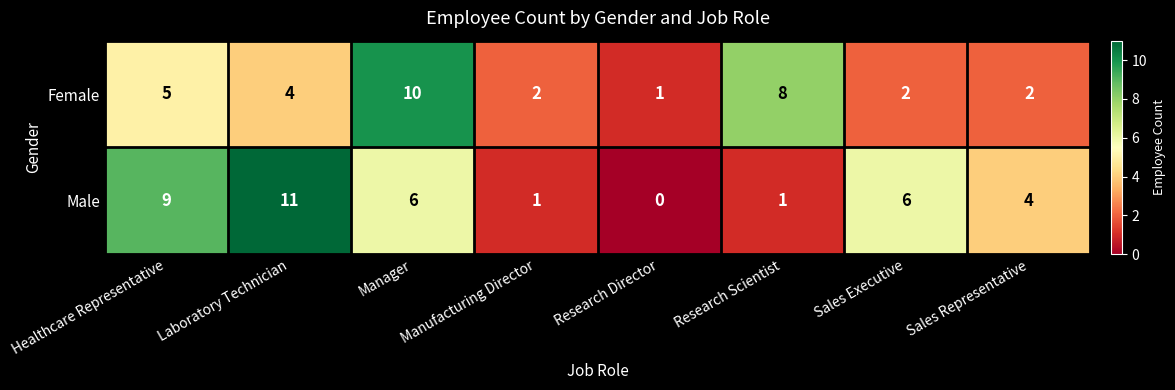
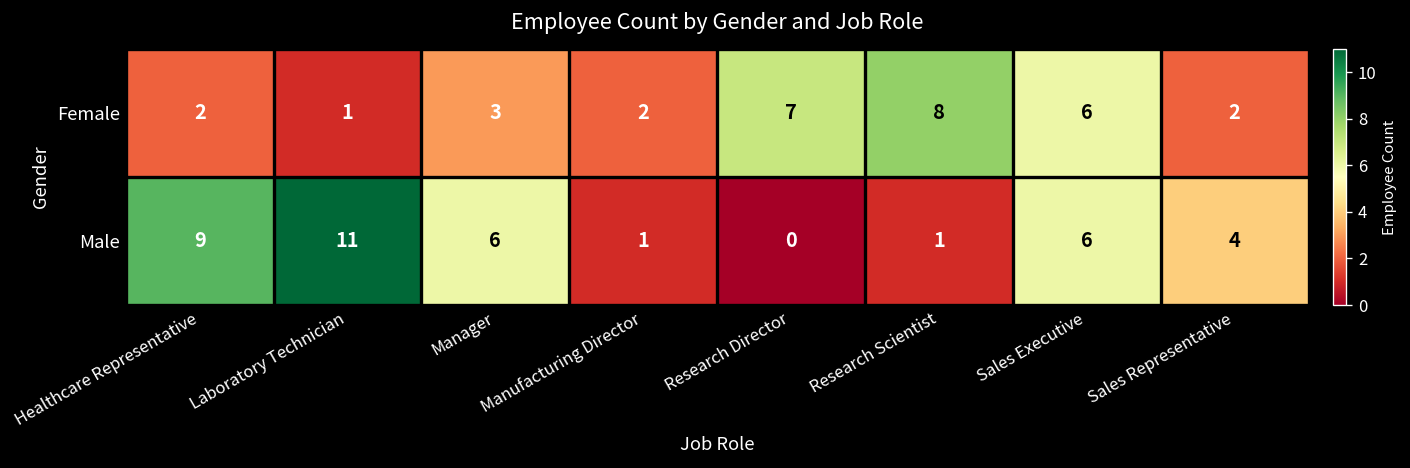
Female, Healthcare Representative: 5 -> 2
Female, Laboratory Technician: 4 -> 1
Female, Manager: 10 -> 3
Female, Research Director: 1 -> 7
Female, Sales Executive: 2 -> 6
